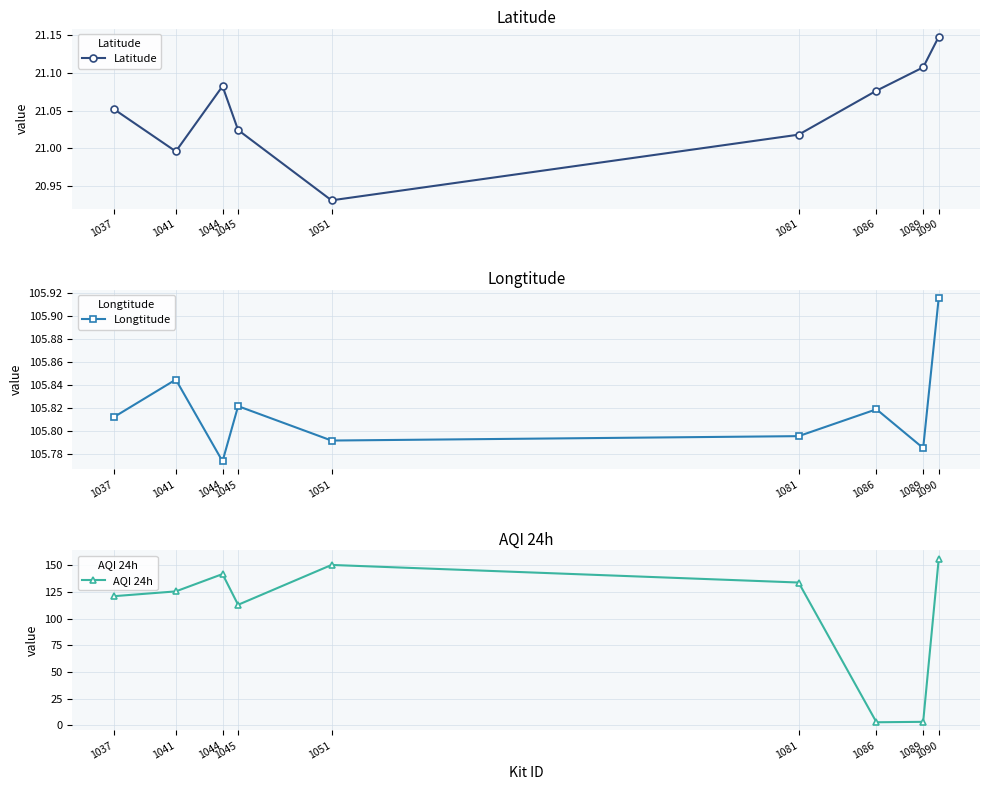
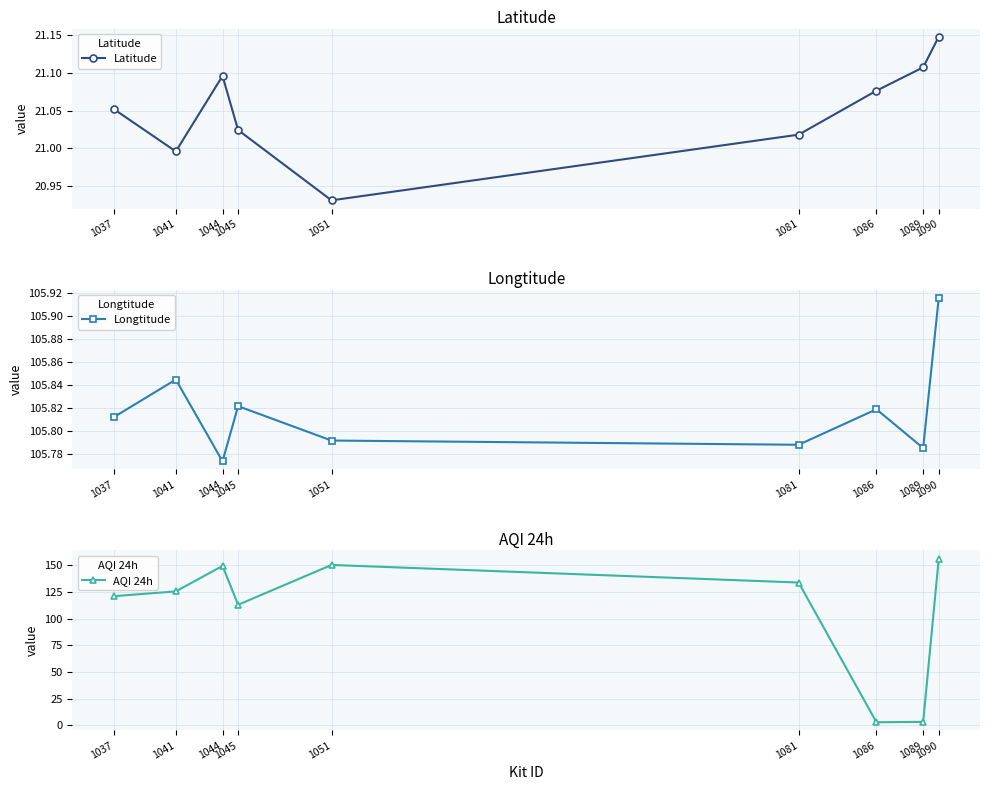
Latitude, 1044: 21.08 -> 21.10
Longtitude, 1081: 105.795 -> 105.788
AQI 24h, 1044: 142 -> 150
